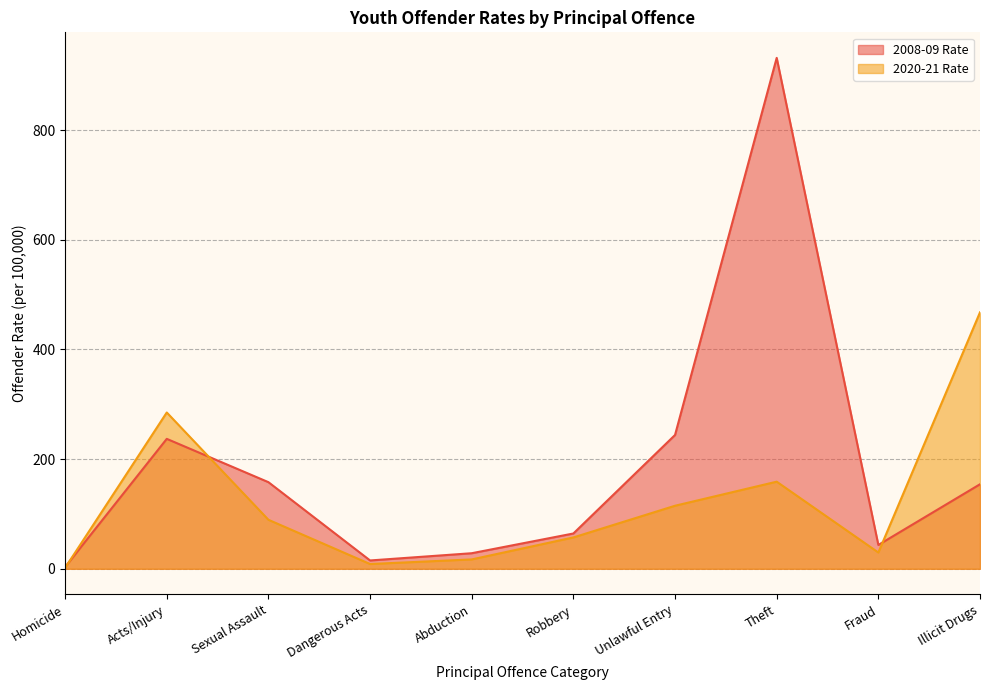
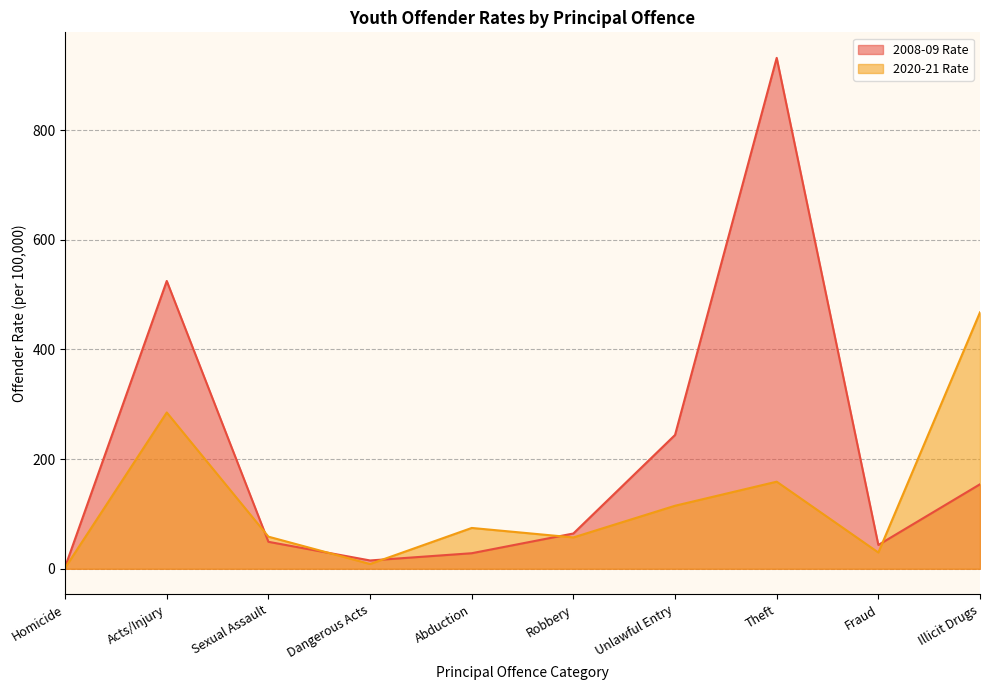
2008-09 Rate, Acts/Injury: 240 -> 530
2008-09 Rate, Sexual Assault: 160 -> 50
2020-21 Rate, Sexual Assault: 90 -> 60
2020-21 Rate, Abduction: 20 -> 70
